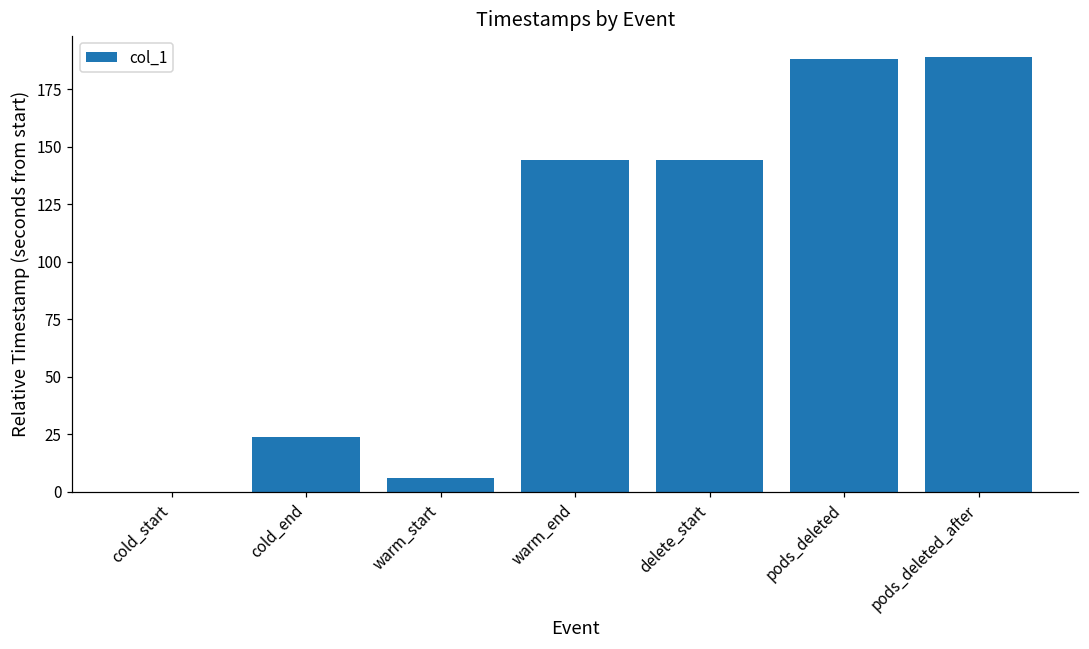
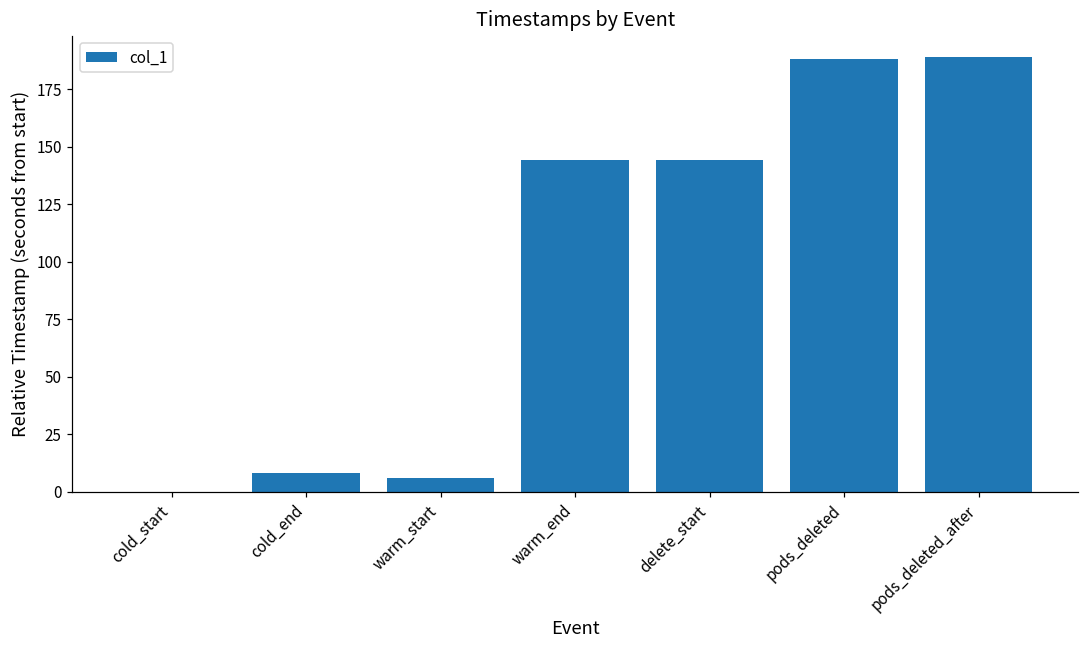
cold_end: 24 -> 8
